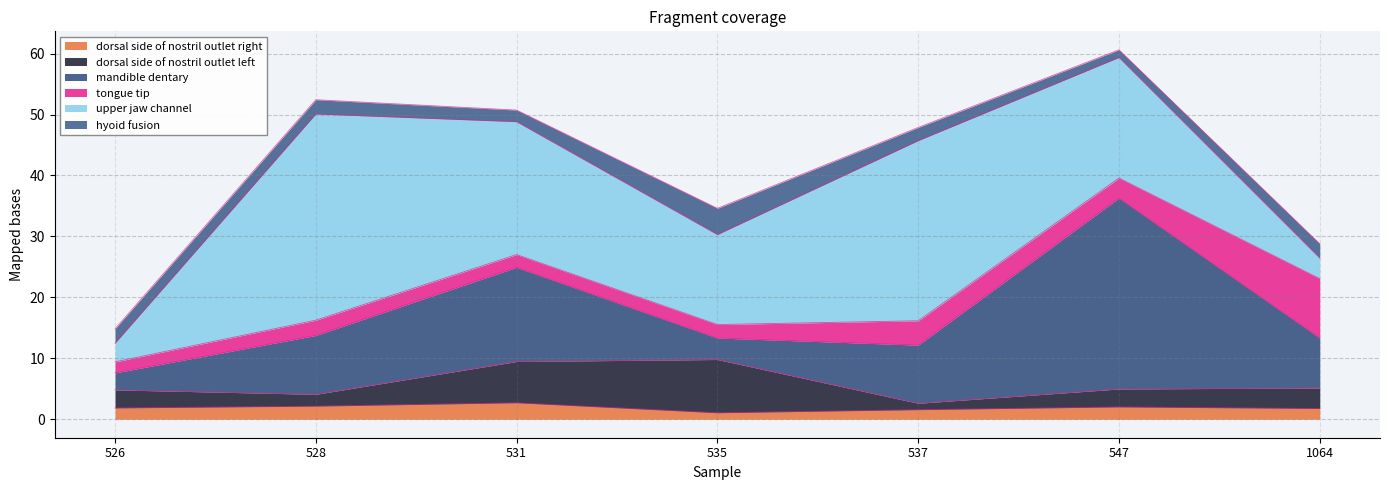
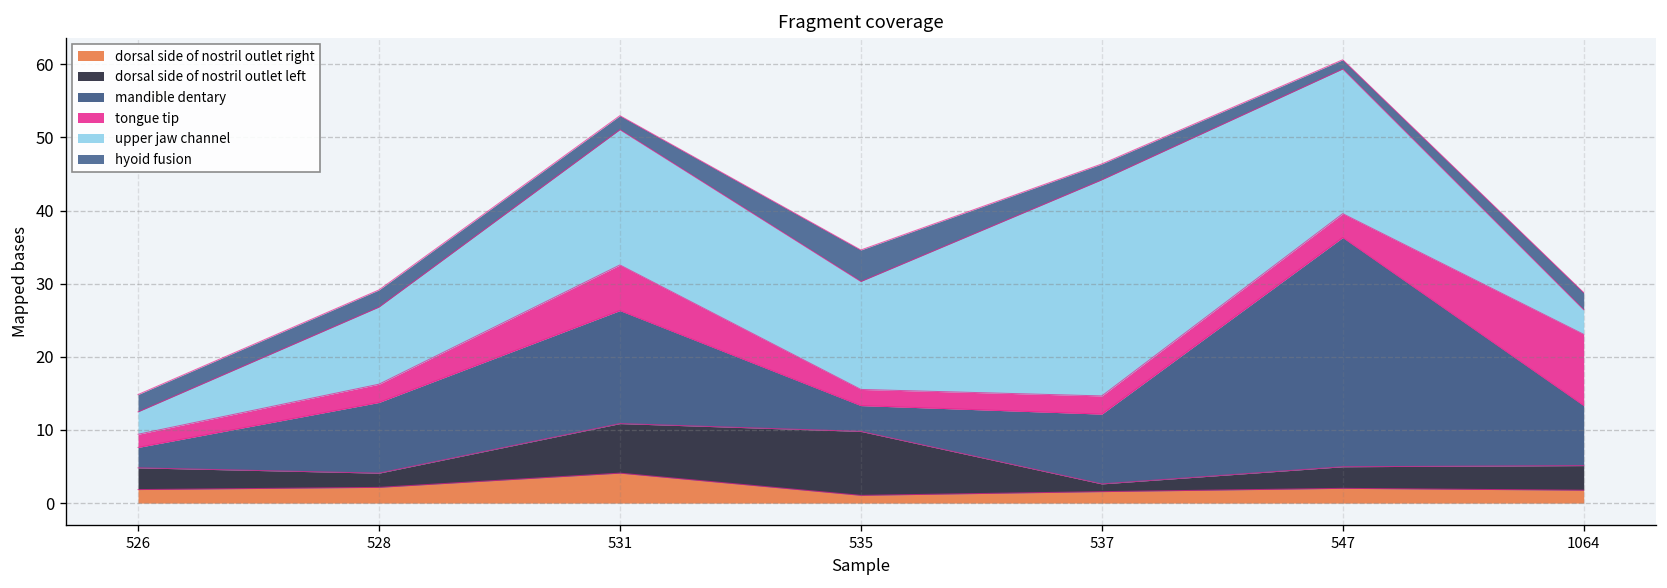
upper jaw channel, 528: 34 -> 11
dorsal side of nostril outlet right, 531: 3 -> 4
tongue tip, 531: 2 -> 6
upper jaw channel, 531: 22 -> 19
tongue tip, 537: 4 -> 2
